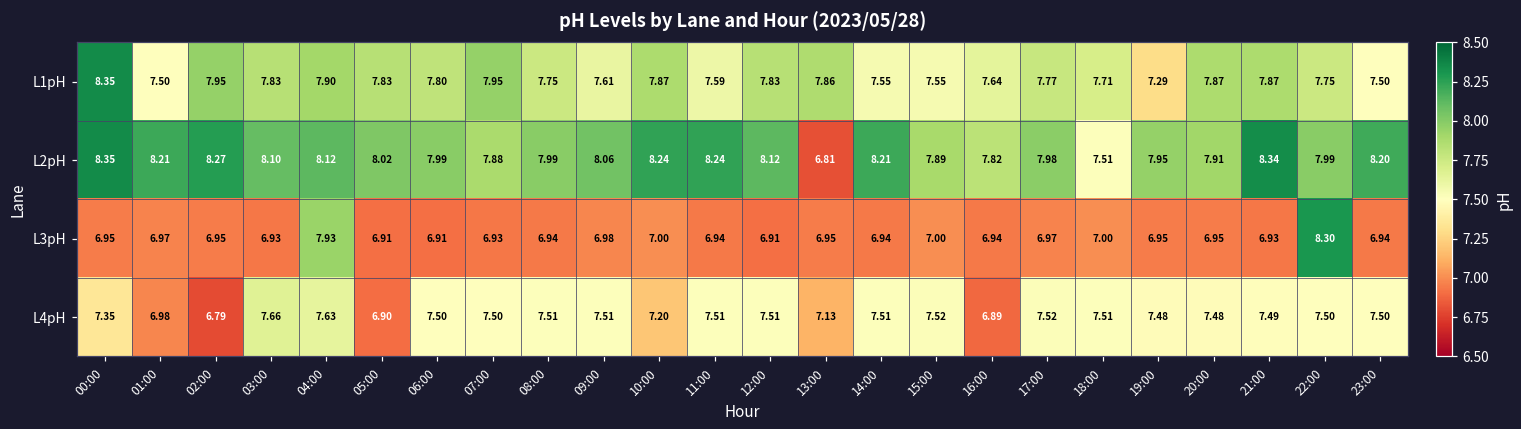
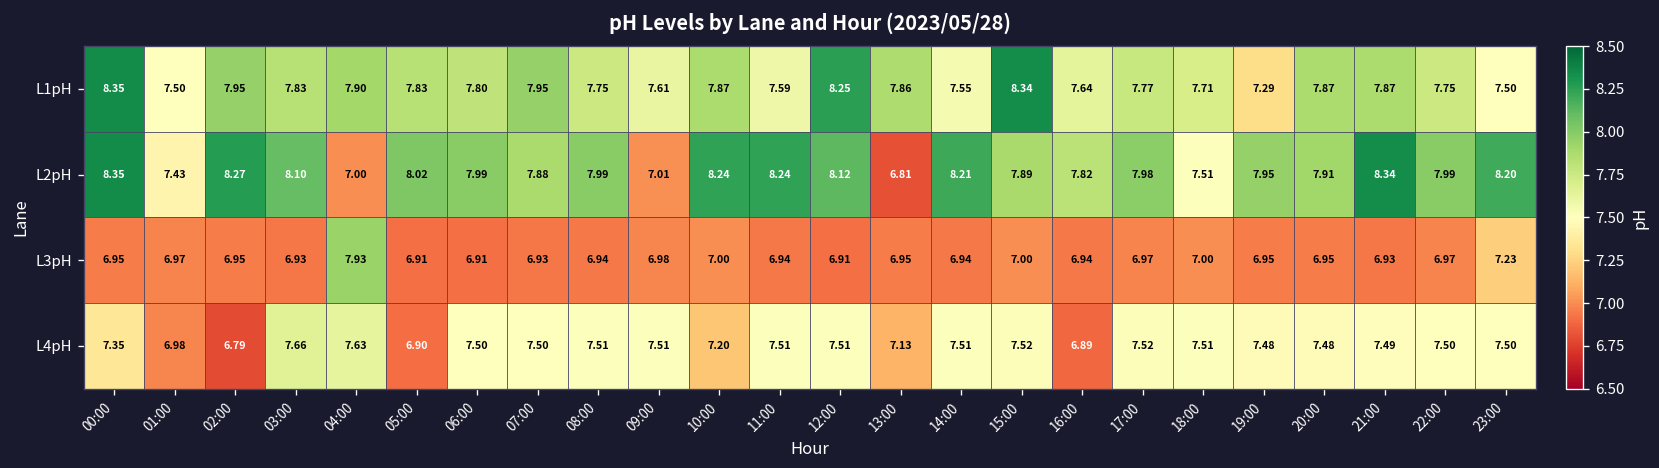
L1pH, 12:00: 7.83 -> 8.25
L1pH, 15:00: 7.55 -> 8.34
L2pH, 01:00: 8.21 -> 7.43
L2pH, 04:00: 8.12 -> 7.00
L2pH, 09:00: 8.06 -> 7.01
L3pH, 22:00: 8.30 -> 6.97
L3pH, 23:00: 6.94 -> 7.23
